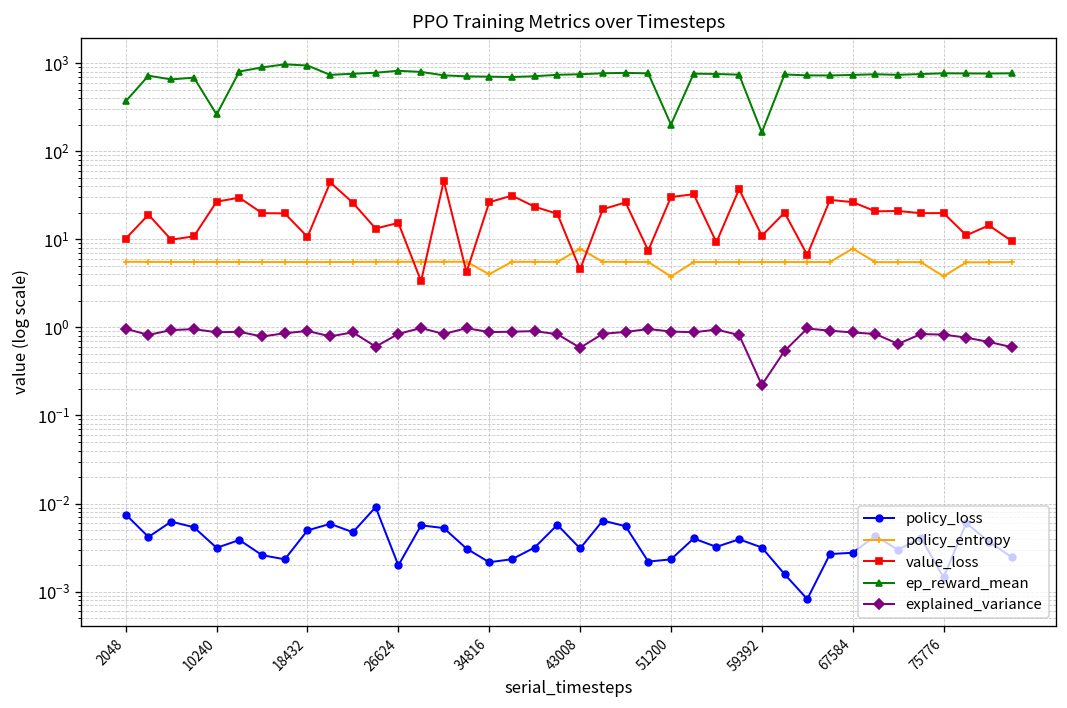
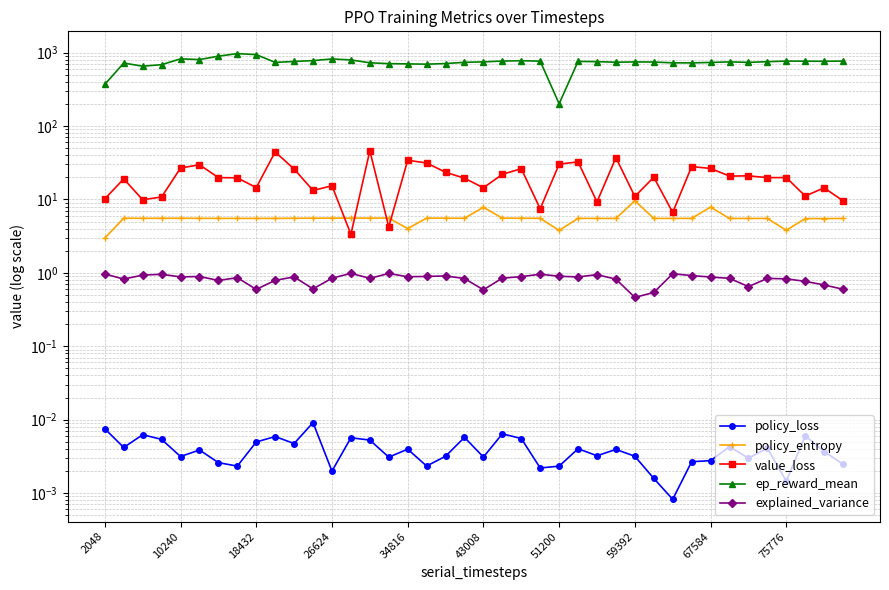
policy_entropy, 2048: 6 -> 3.0
ep_reward_mean, 10240: 260 -> 800
value_loss, 18432: 11 -> 14
explained_variance, 18432: 0.9 -> 0.6
policy_loss, 34816: 0.0022 -> 0.004
value_loss, 34816: 26 -> 30
value_loss, 43008: 5 -> 14
policy_entropy, 59392: 6 -> 10
ep_reward_mean, 59392: 160 -> 700
explained_variance, 59392: 0.22 -> 0.5
